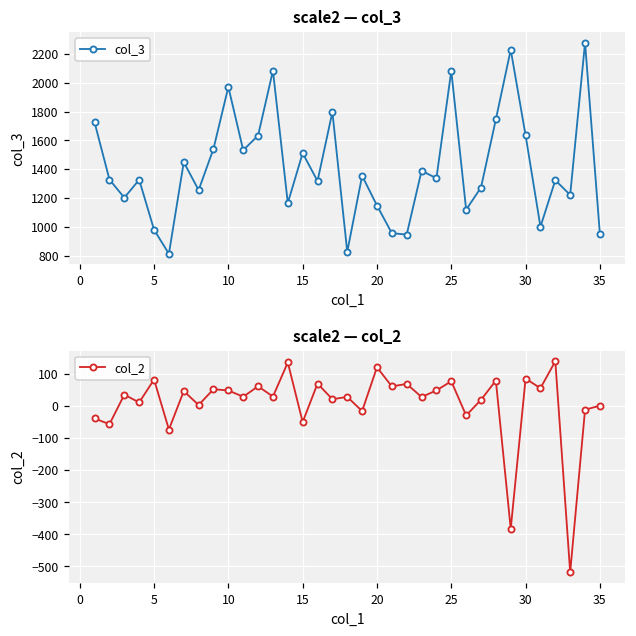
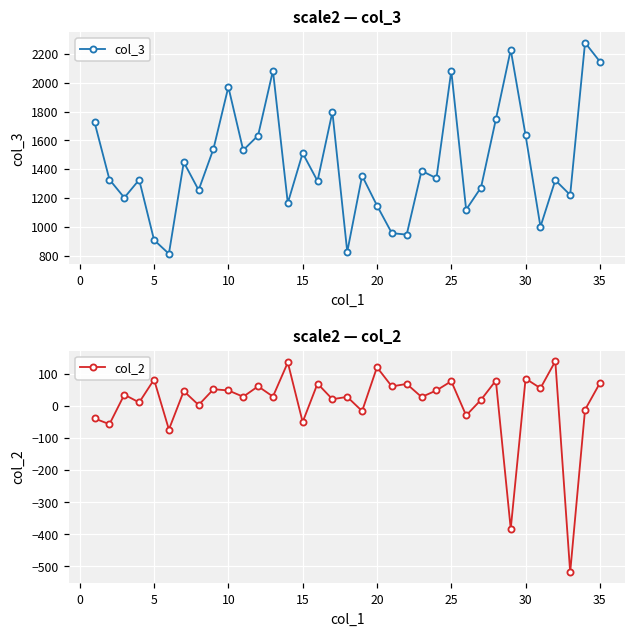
scale2 — col_3, 5: 980 -> 910
scale2 — col_3, 35: 950 -> 2150
scale2 — col_2, 35: 0 -> 70
